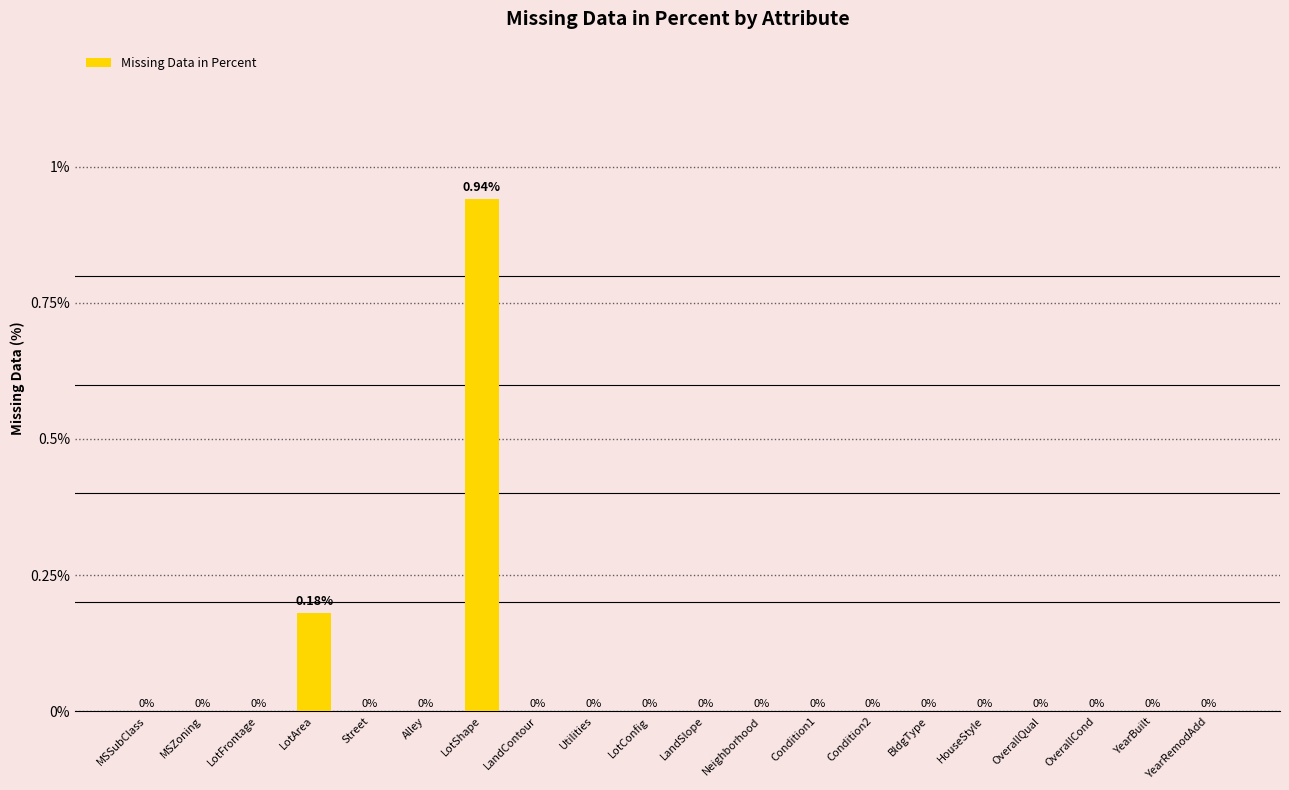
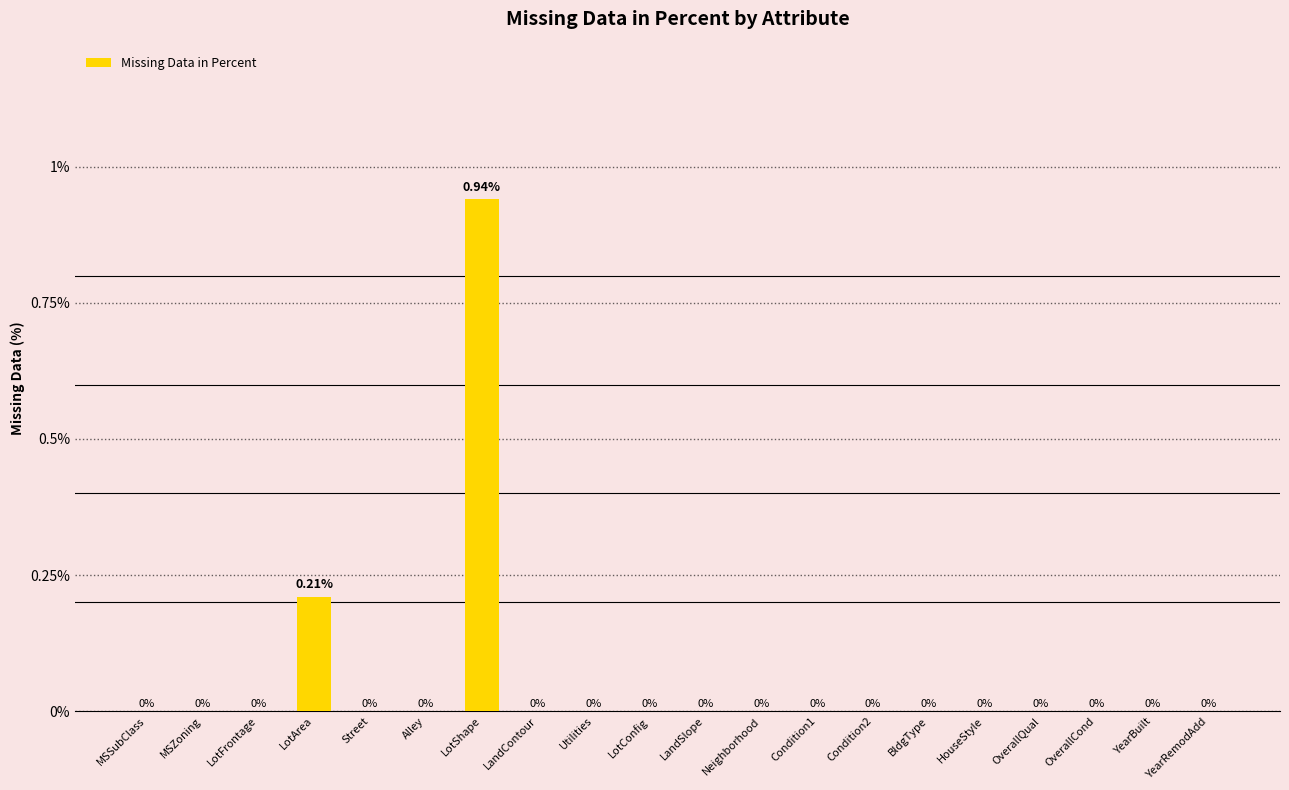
LotArea: 0.18% -> 0.21%
